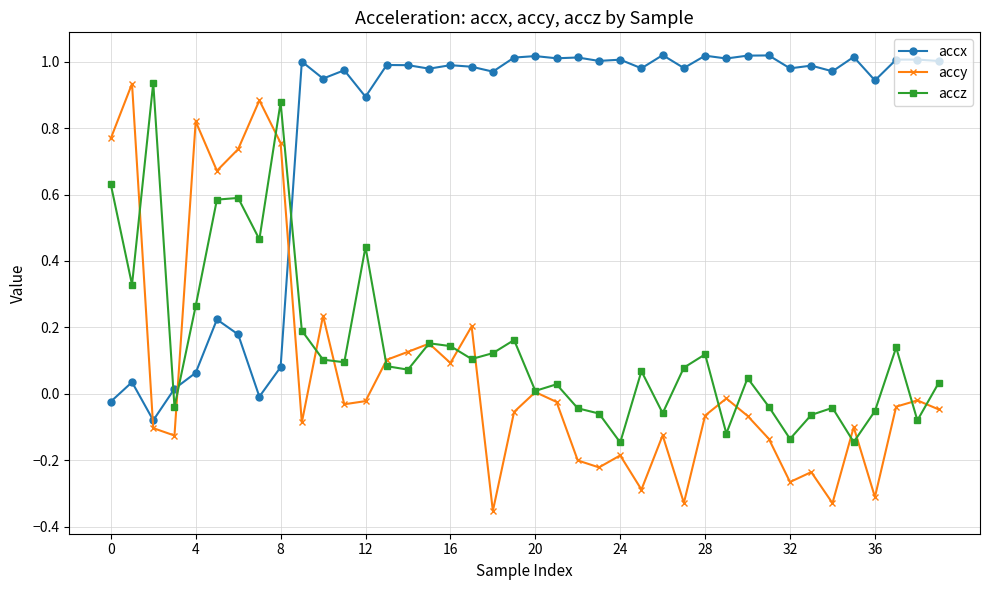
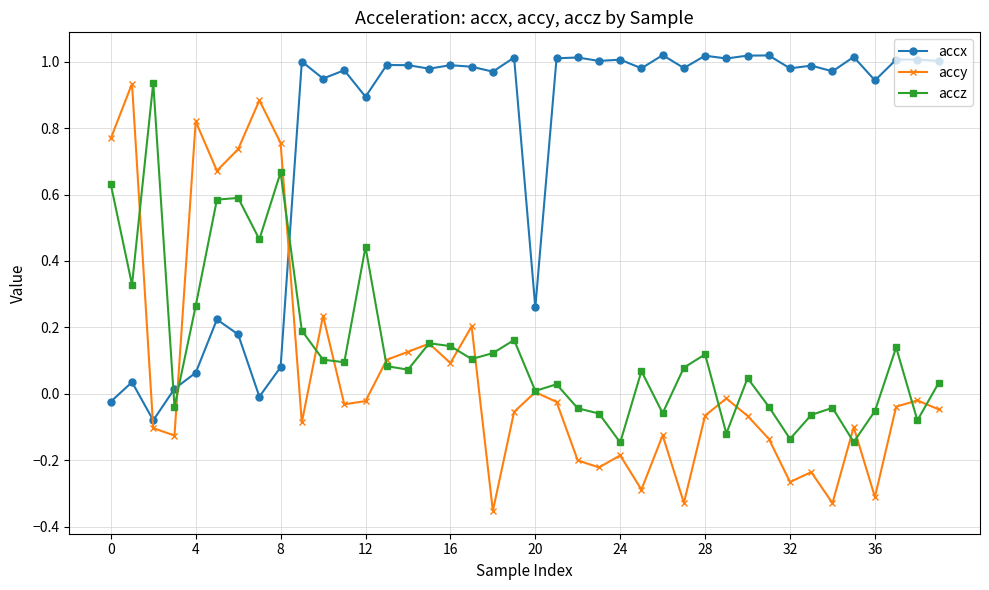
accz, 8: 0.88 -> 0.67
accx, 20: 1.02 -> 0.26
